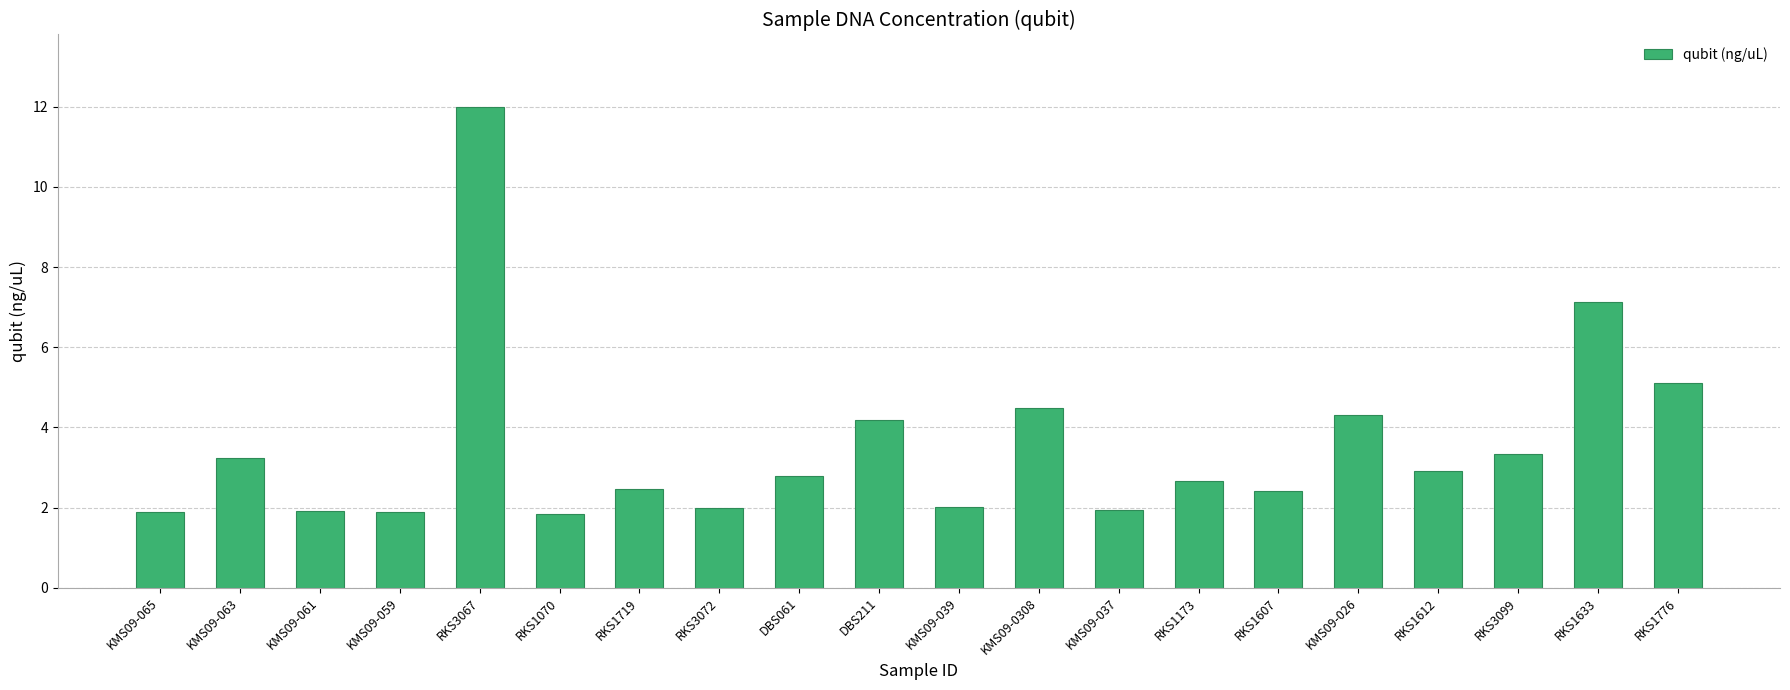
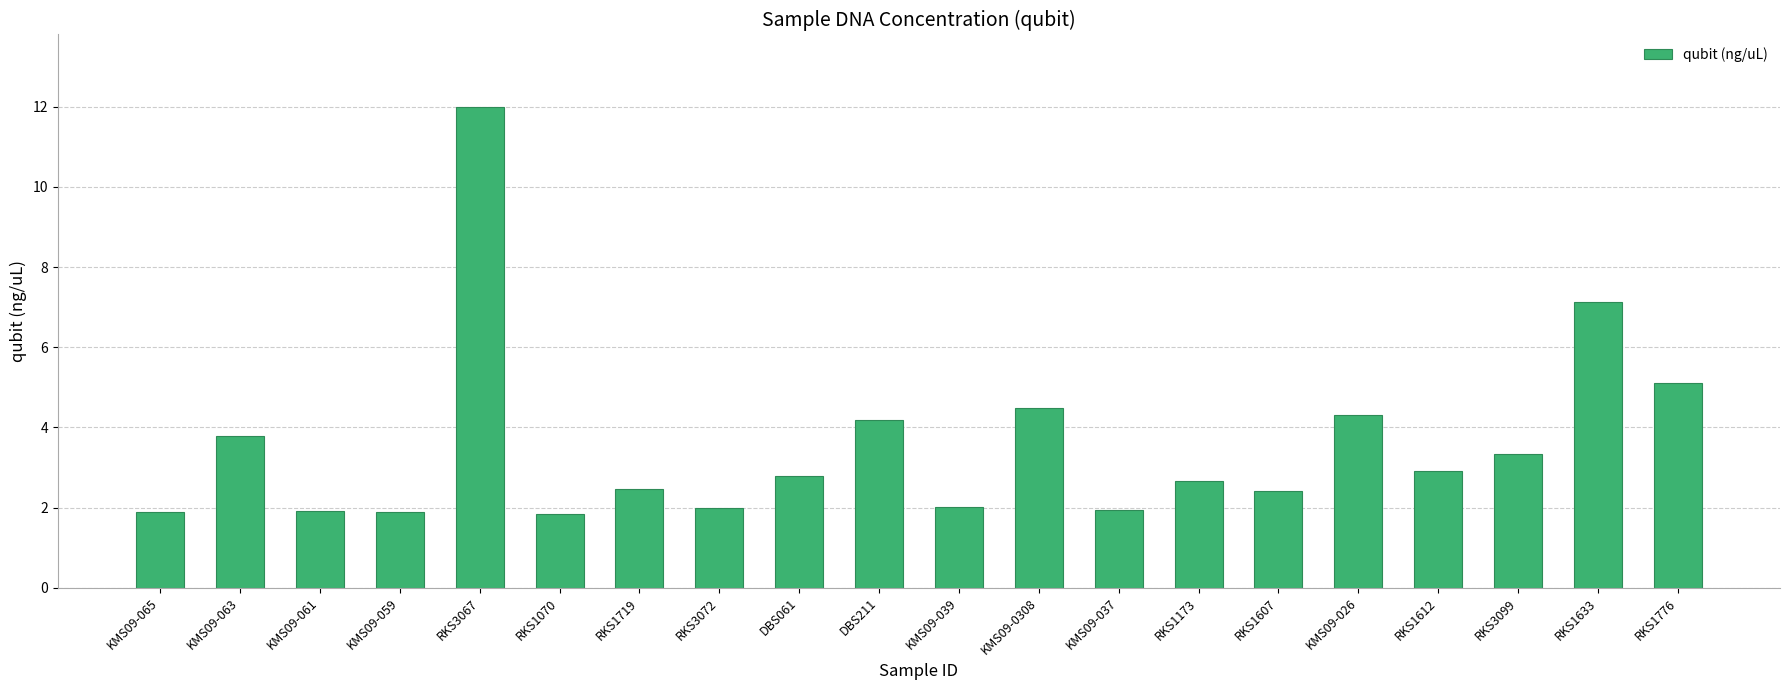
KMS09-063: 3.2 -> 3.8
